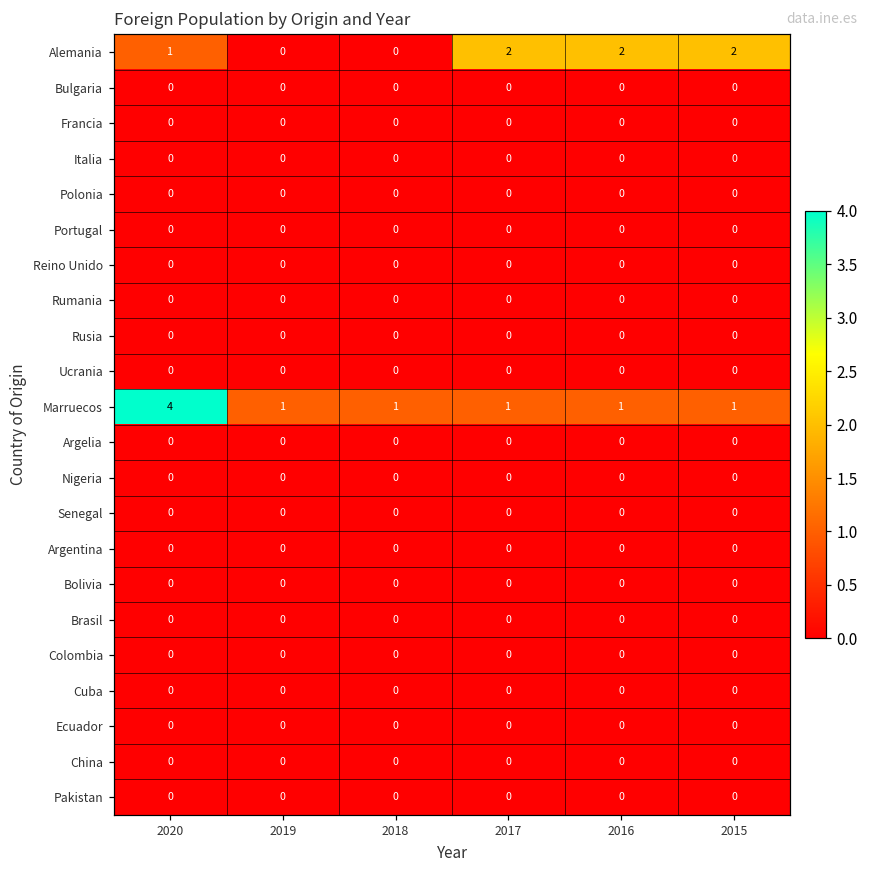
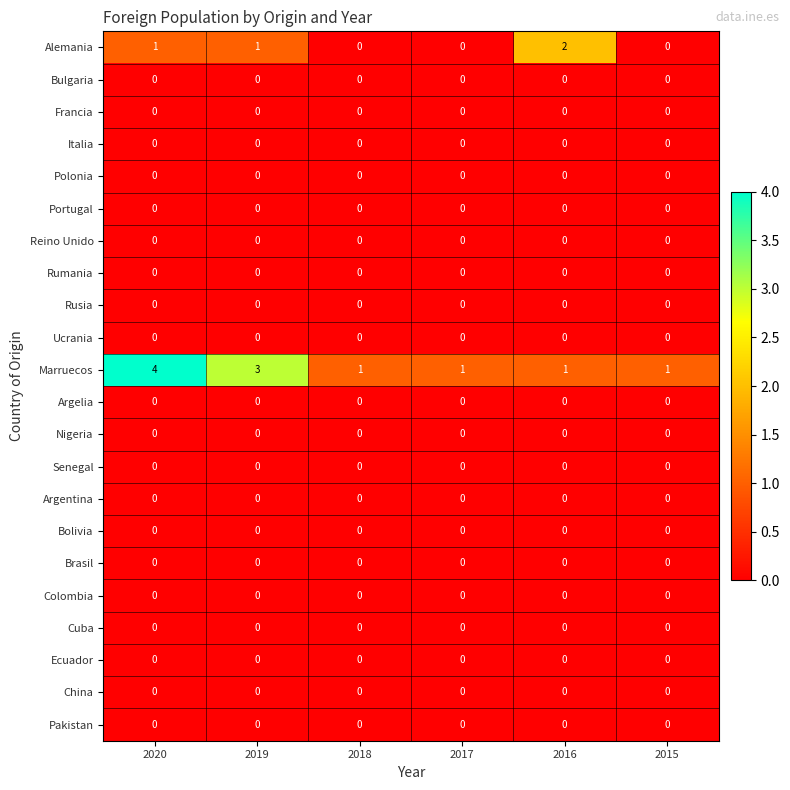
Alemania, 2019: 0 -> 1
Alemania, 2017: 2 -> 0
Alemania, 2015: 2 -> 0
Marruecos, 2019: 1 -> 3
